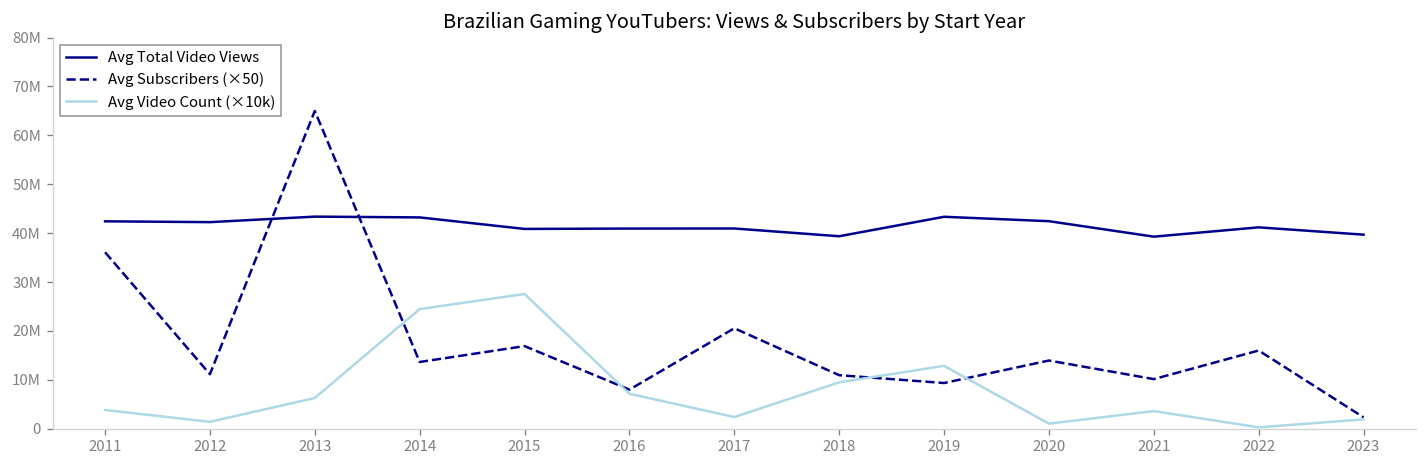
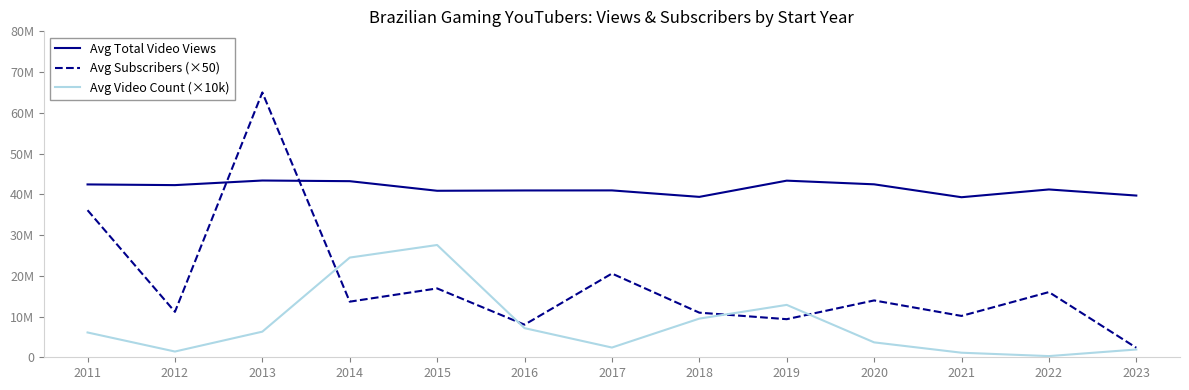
Avg Video Count (×10k), 2011: 4000000 -> 6000000
Avg Video Count (×10k), 2020: 1000000 -> 4000000
Avg Video Count (×10k), 2021: 4000000 -> 1000000
